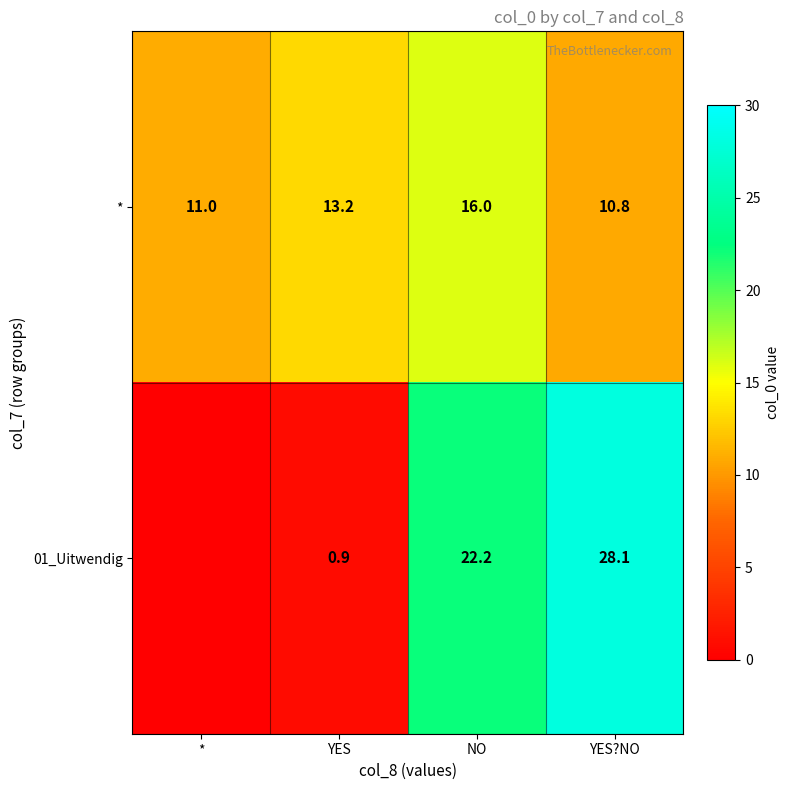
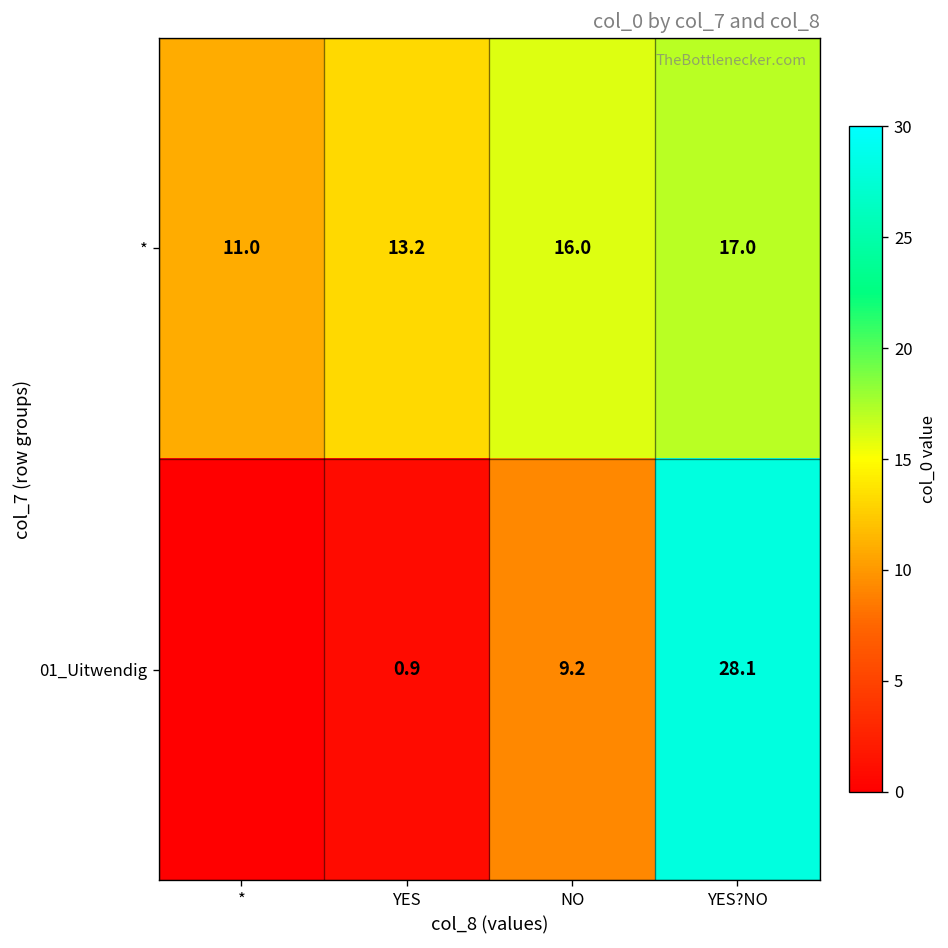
*, YES?NO: 10.8 -> 17.0
01_Uitwendig, NO: 22.2 -> 9.2
